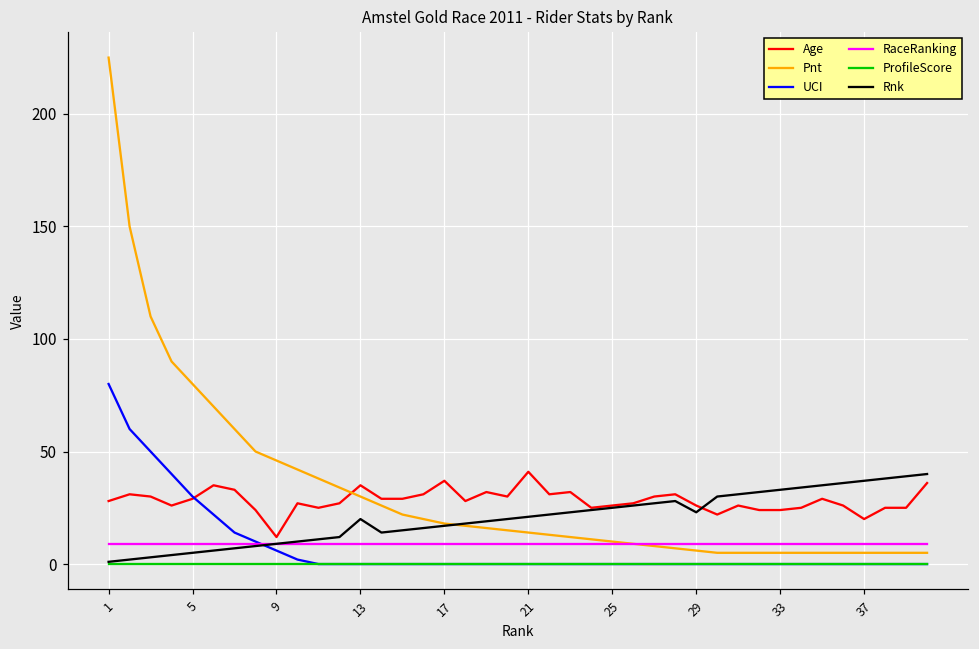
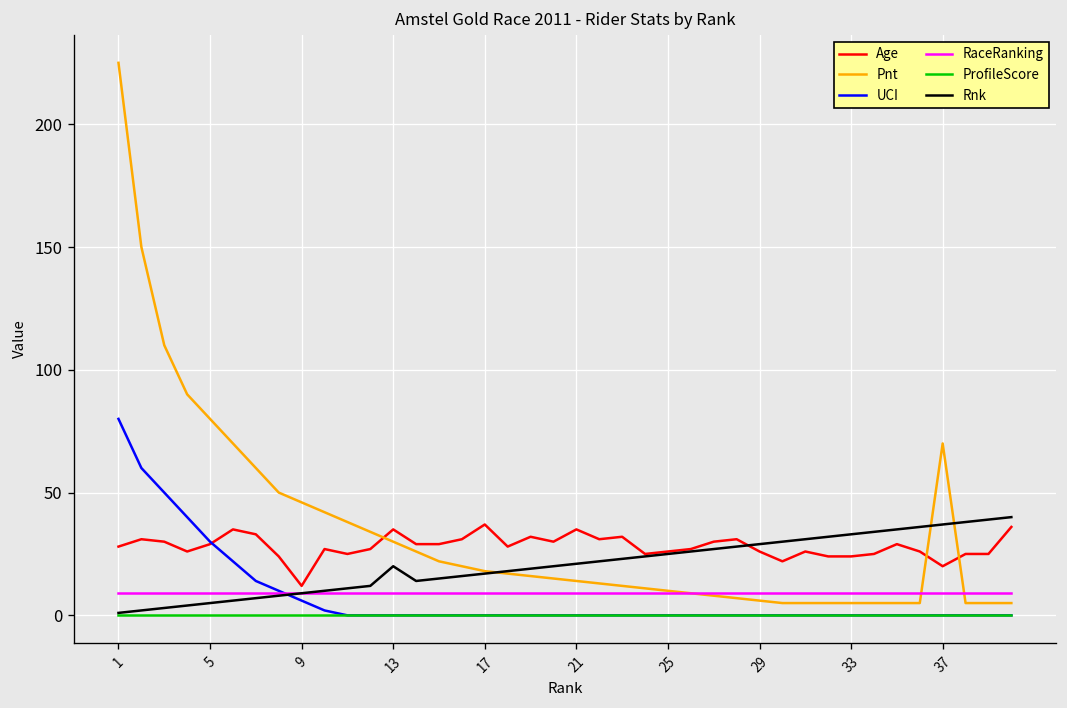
Age, 21: 41 -> 35
Rnk, 29: 23 -> 29
Pnt, 37: 5 -> 70
